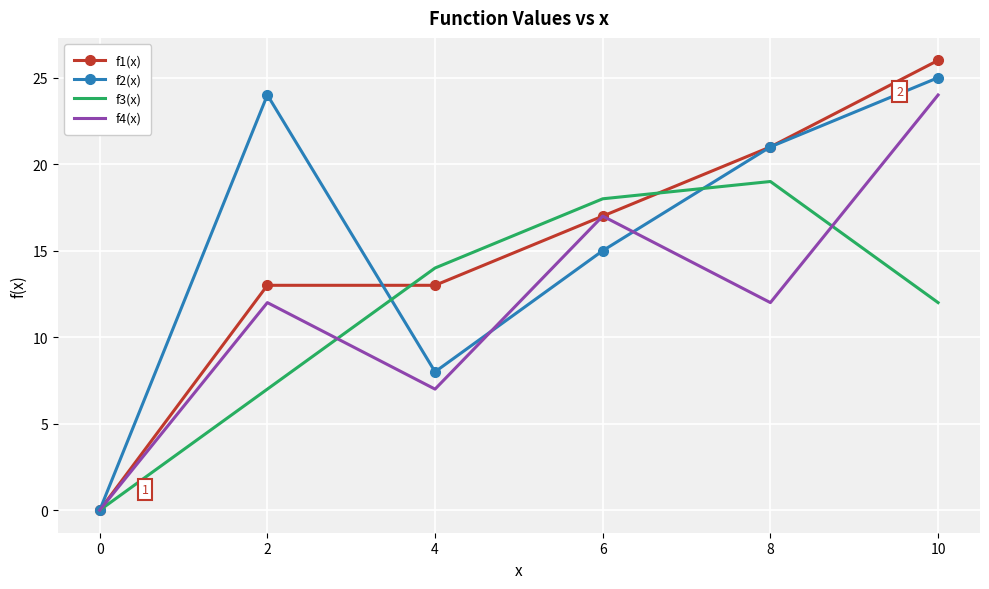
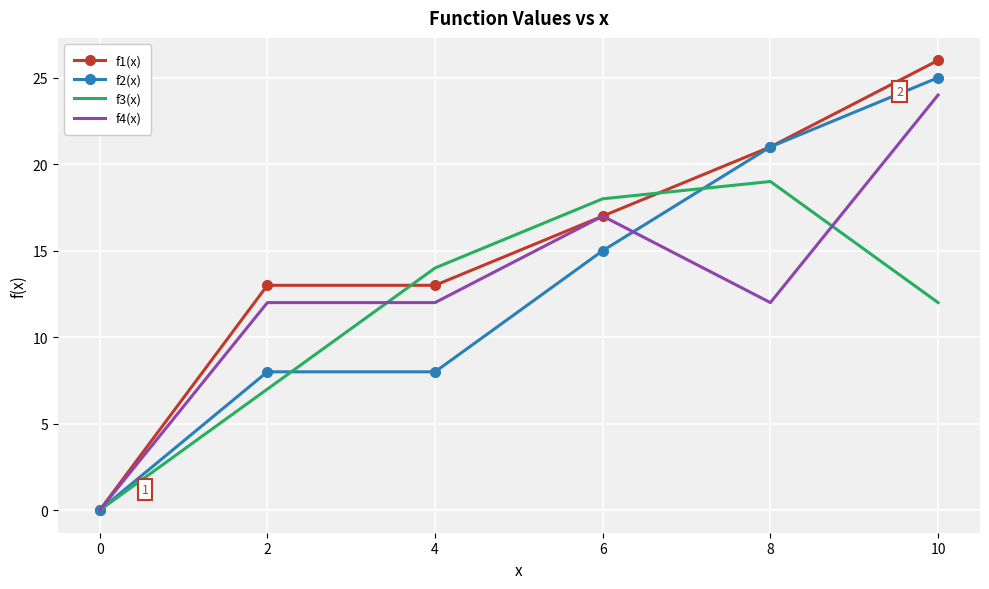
f2(x), 2: 24 -> 8
f4(x), 4: 7 -> 12
